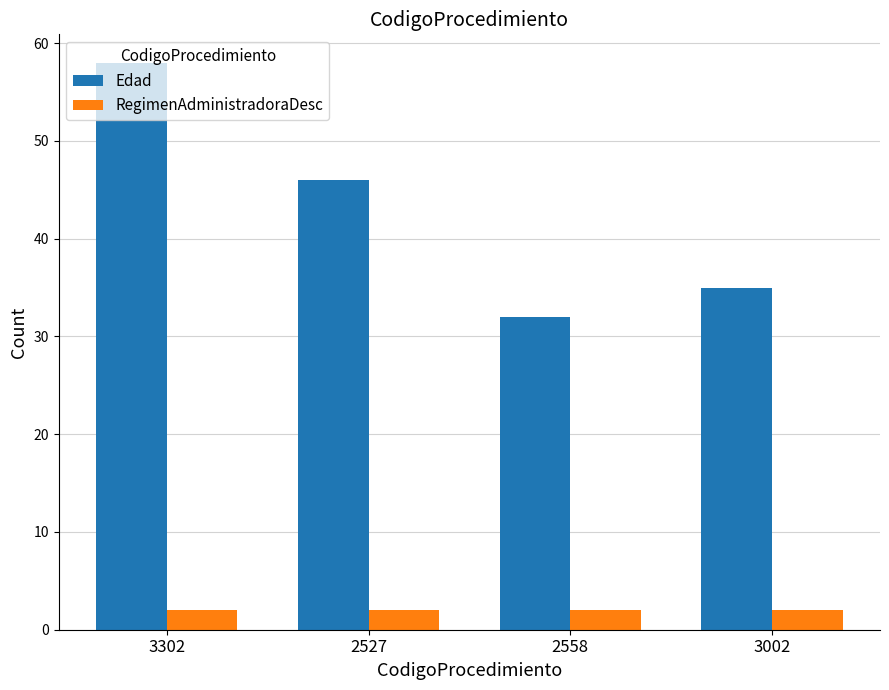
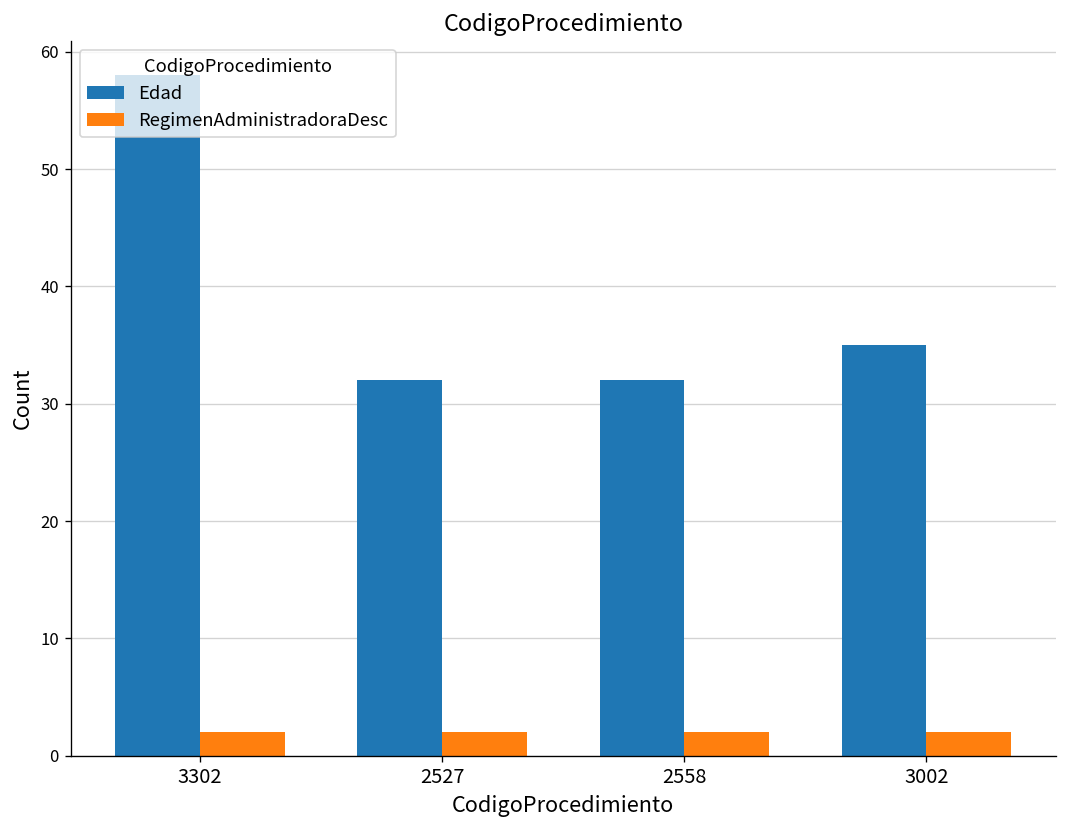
Edad, 2527: 46 -> 32
